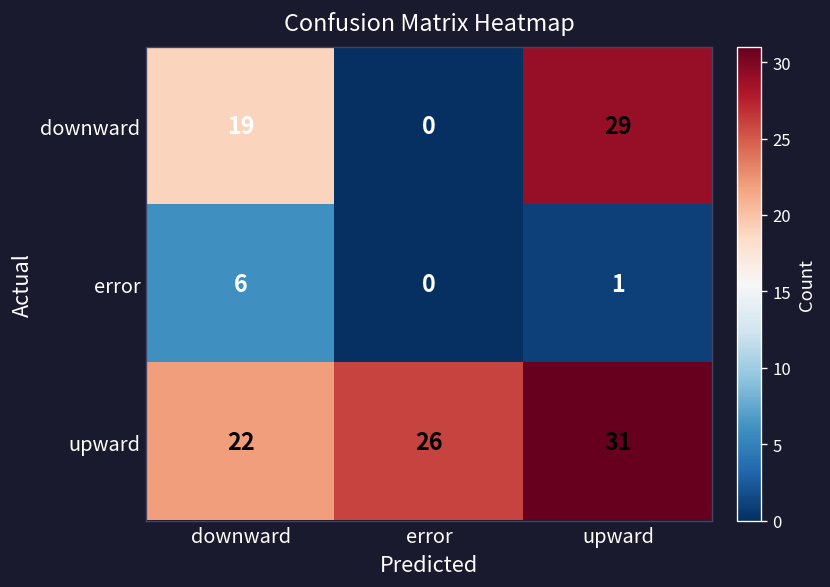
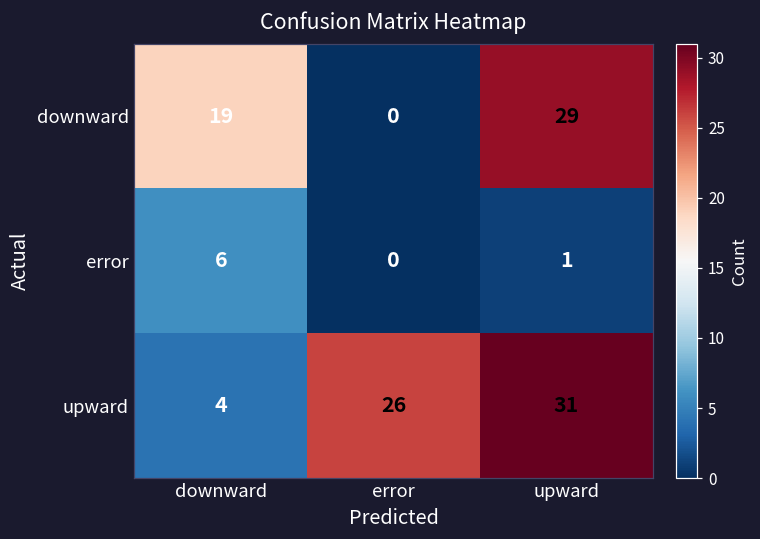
upward, downward: 22 -> 4
